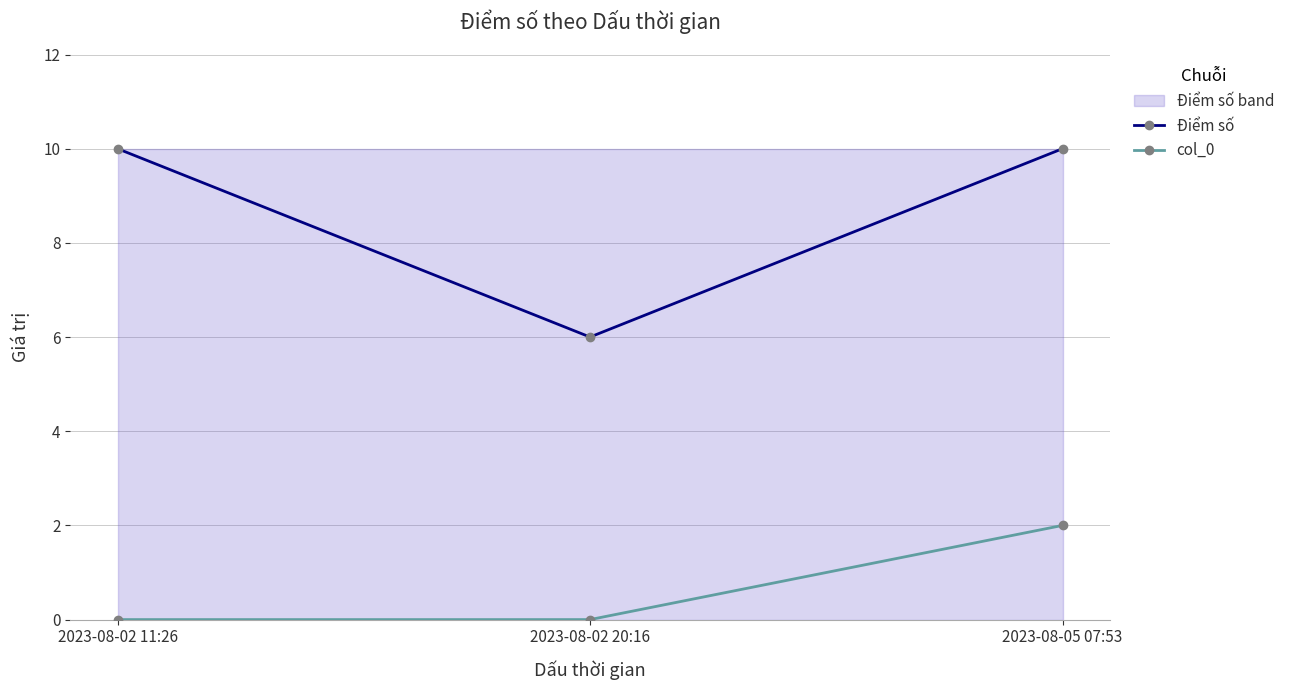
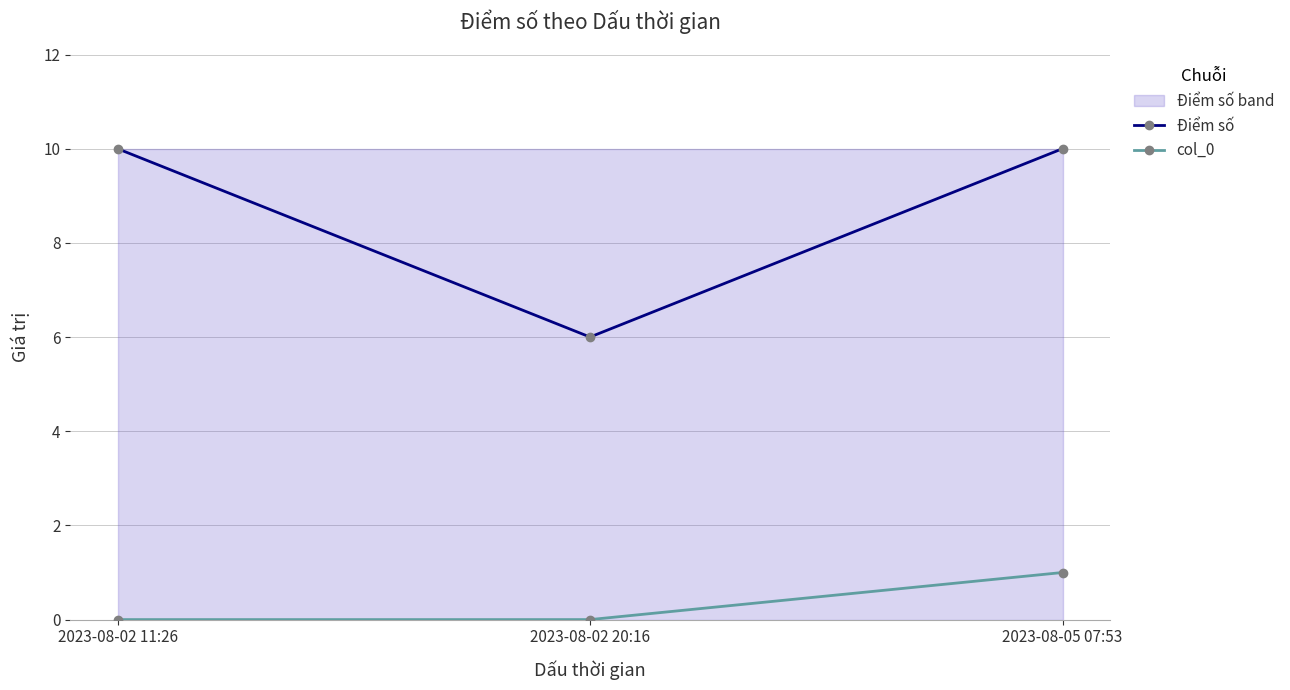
col_0, 2023-08-05 07:53: 2 -> 1
